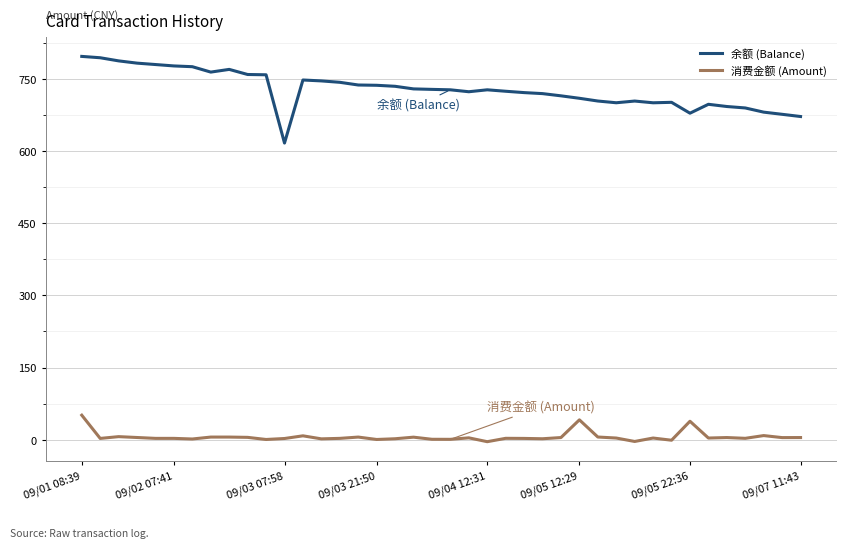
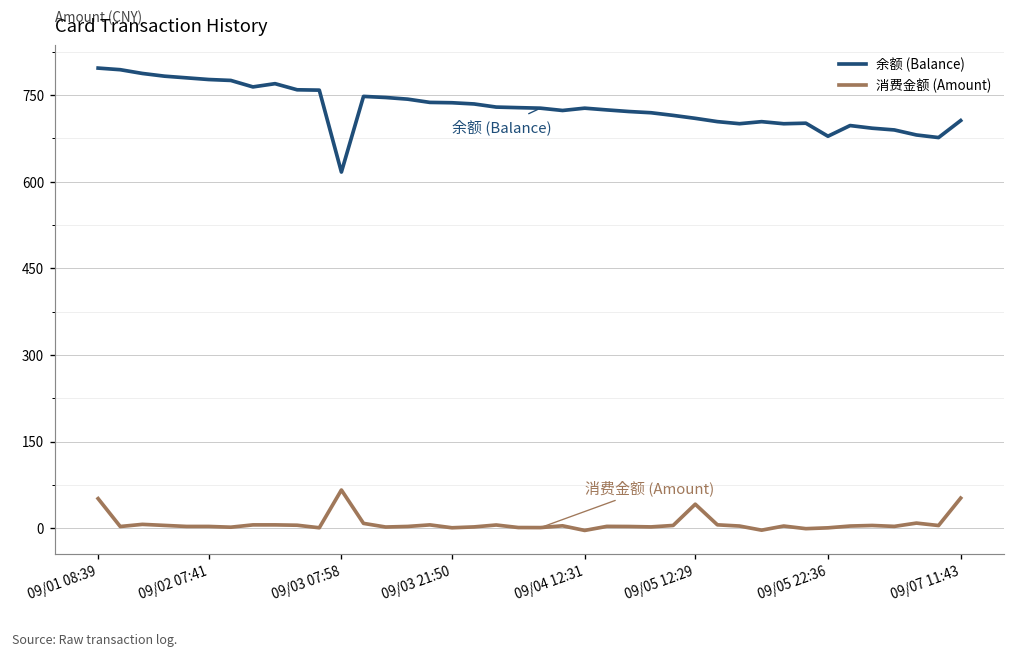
消费金额 (Amount), 09/03 07:58: 0 -> 70
消费金额 (Amount), 09/05 22:36: 40 -> 0
余额 (Balance), 09/07 11:43: 670 -> 710
消费金额 (Amount), 09/07 11:43: 0 -> 50
